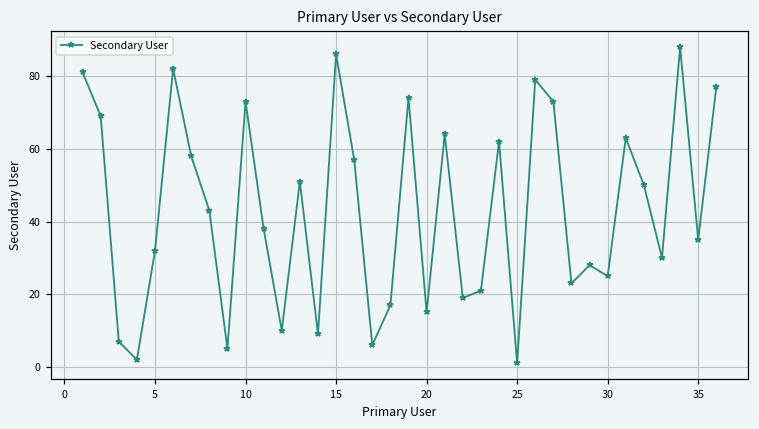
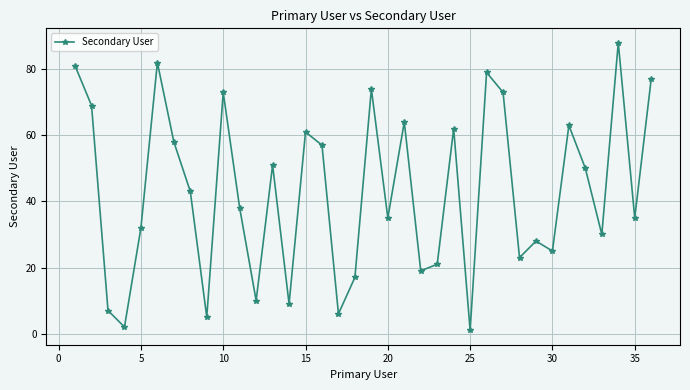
15: 86 -> 61
20: 15 -> 35
